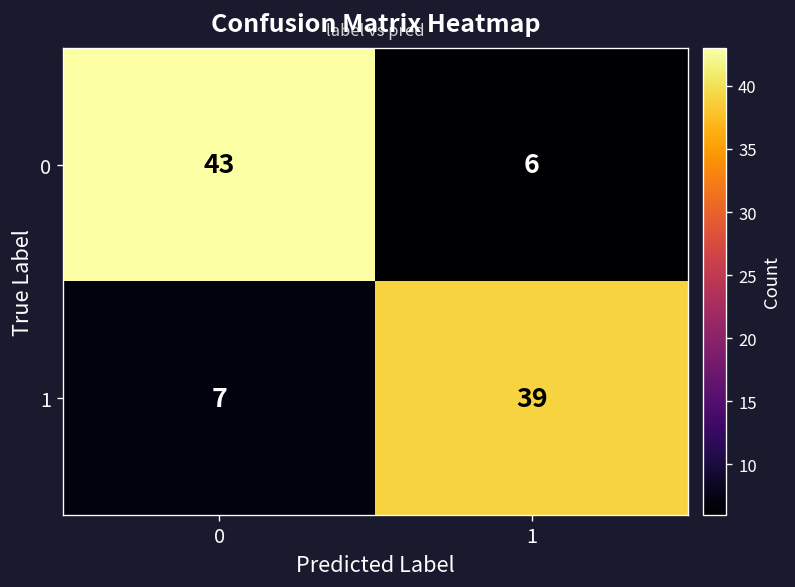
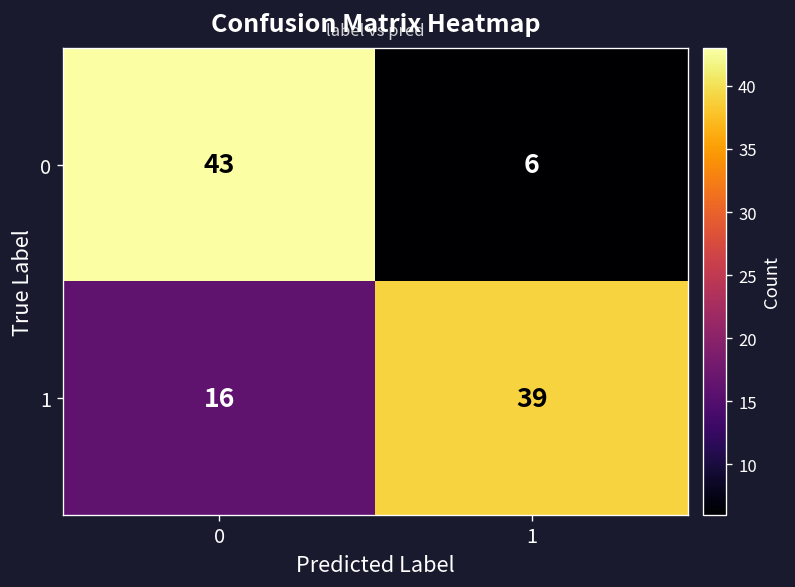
1, 0: 7 -> 16
